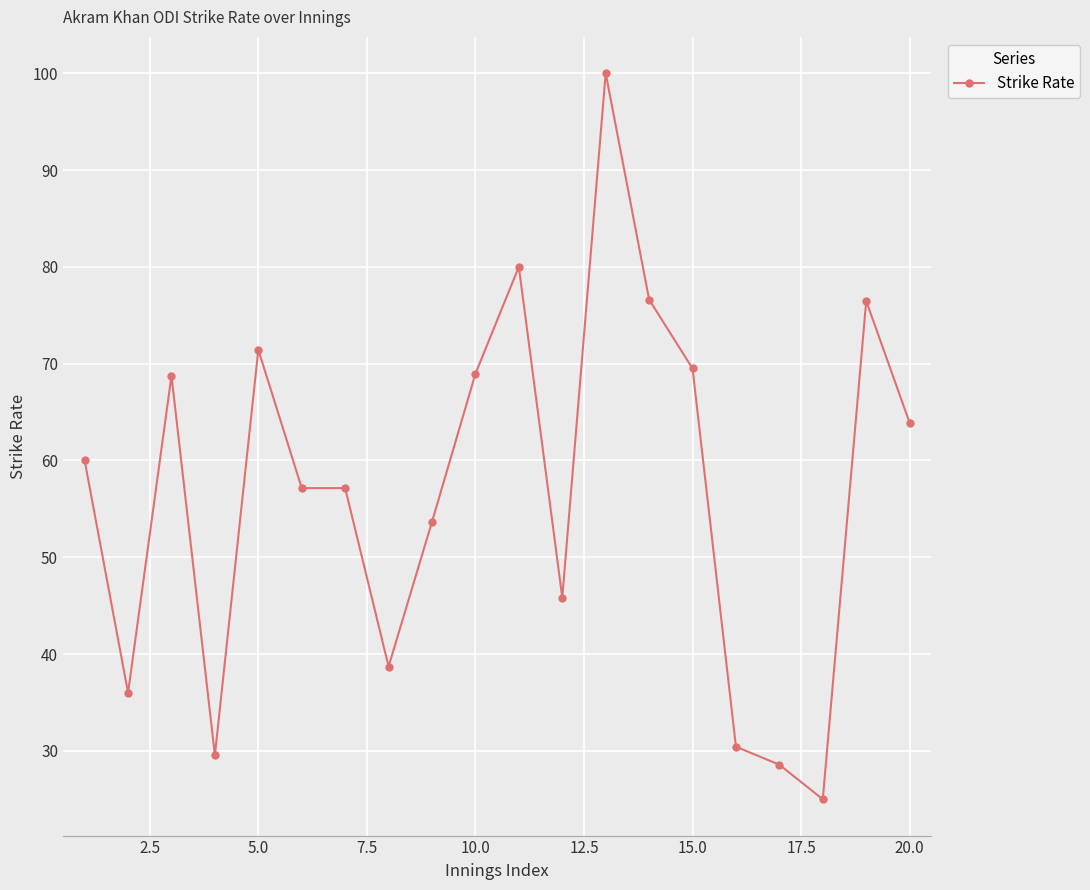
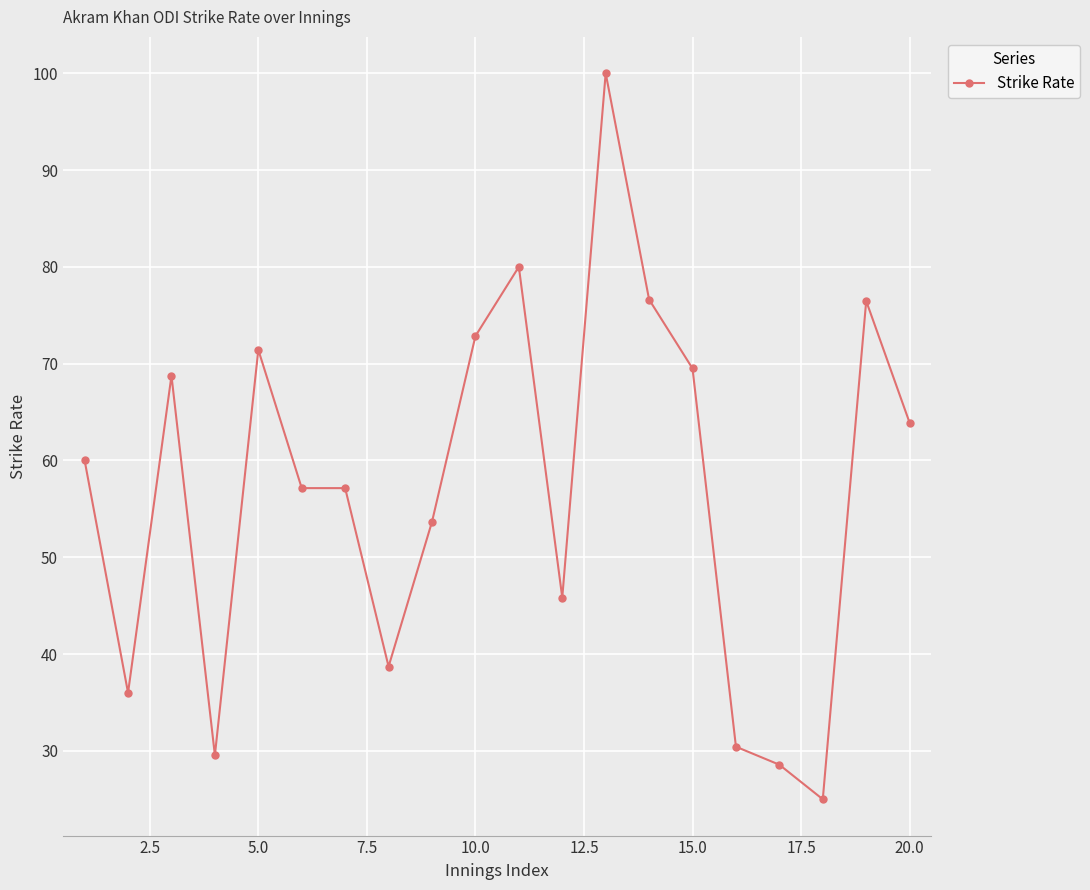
10.0: 69 -> 73
